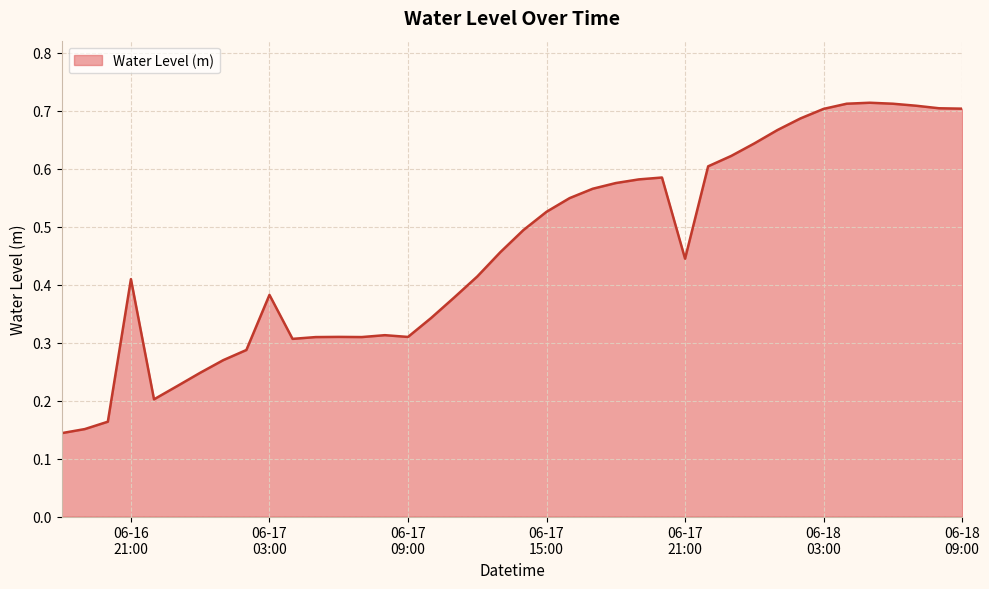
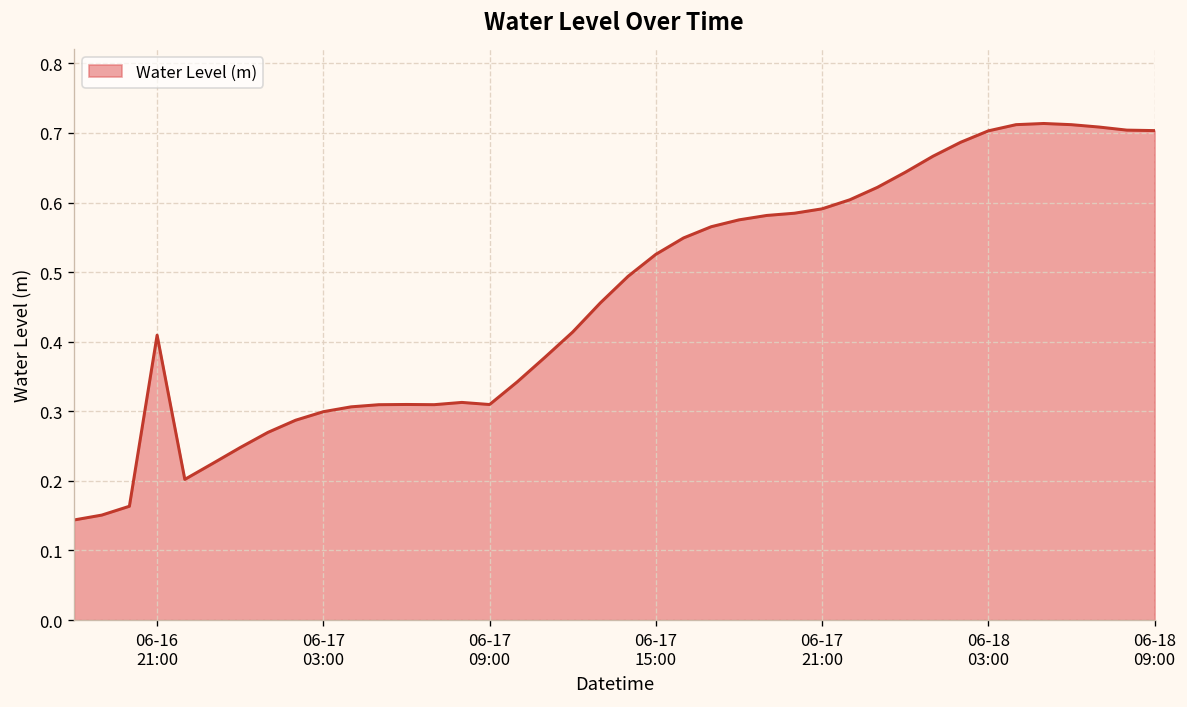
06-17 03:00: 0.38 -> 0.30
06-17 21:00: 0.44 -> 0.59
